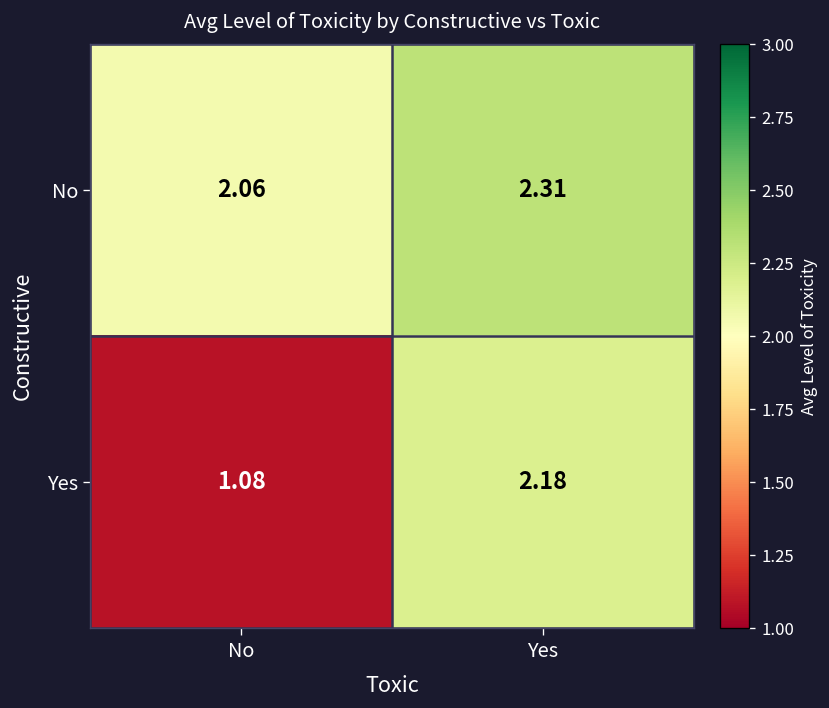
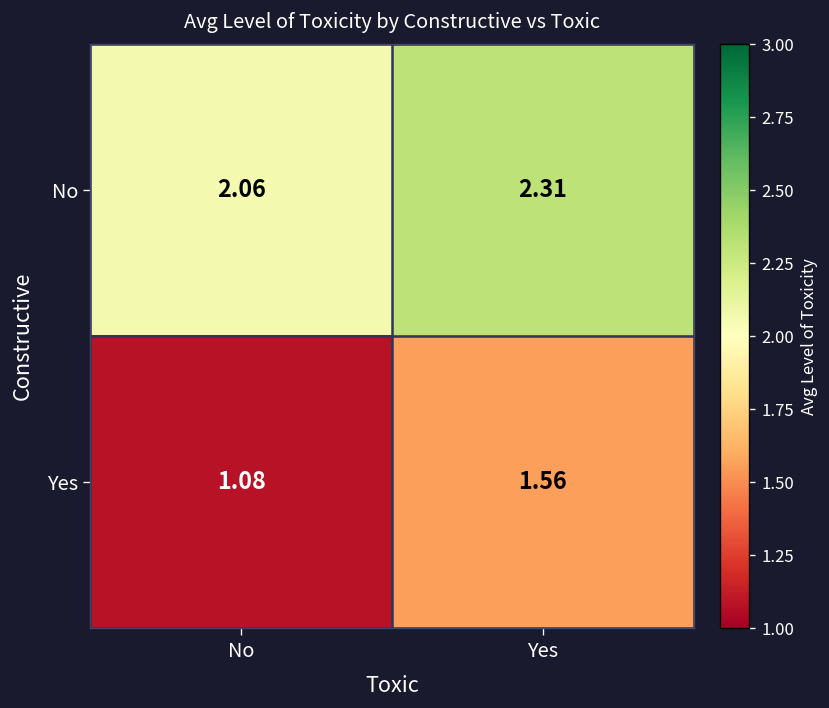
Yes, Yes: 2.18 -> 1.56
